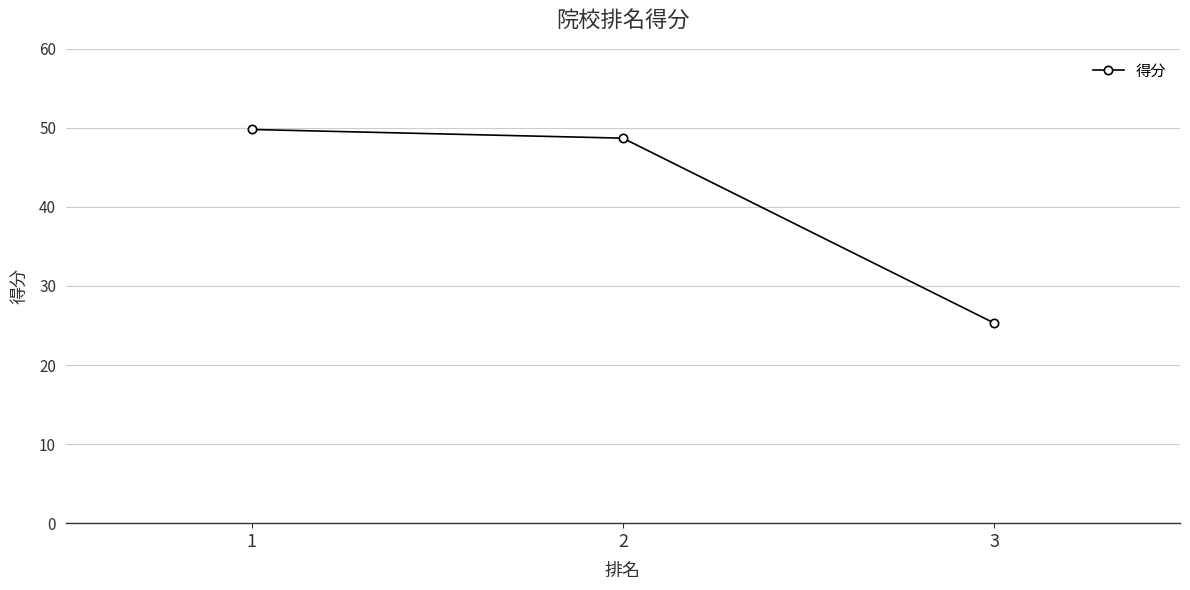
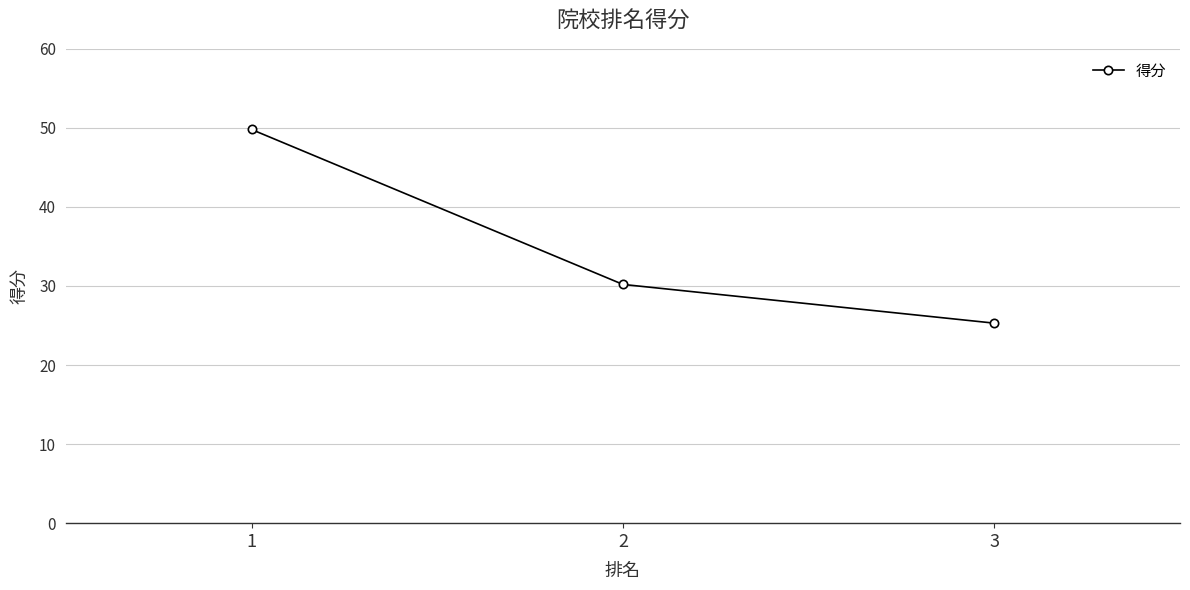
2: 49 -> 30
